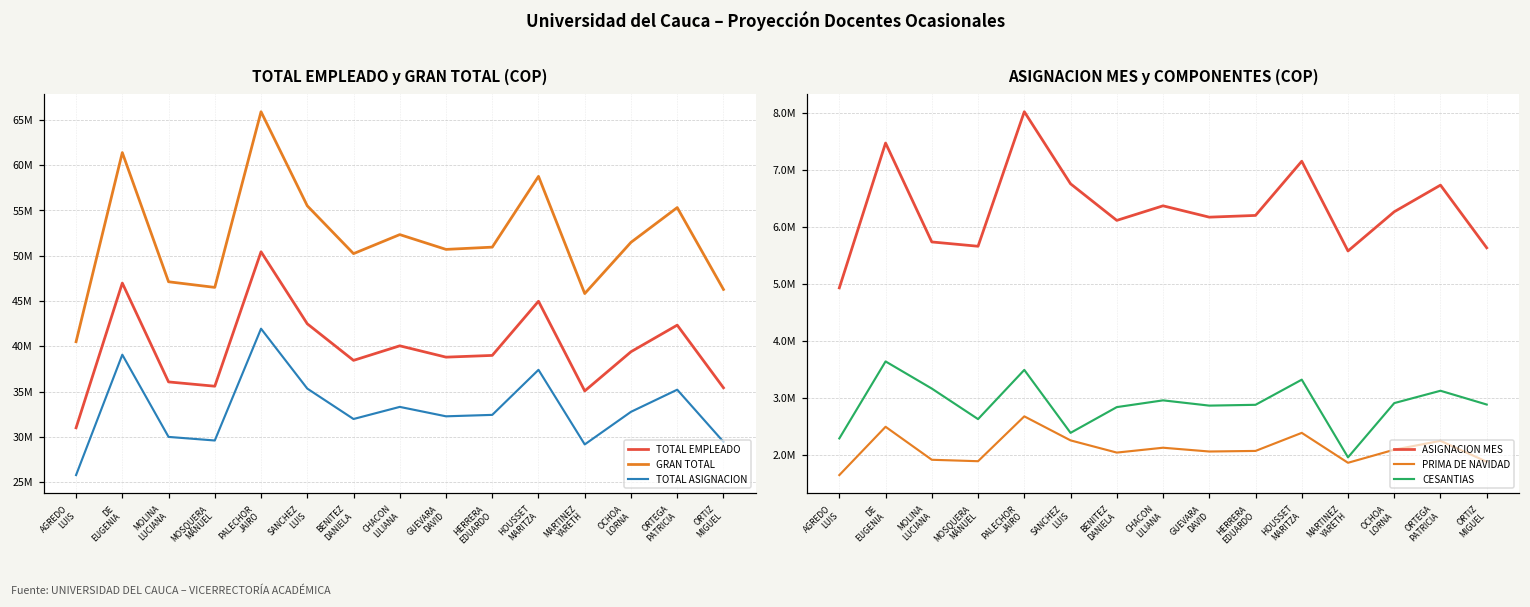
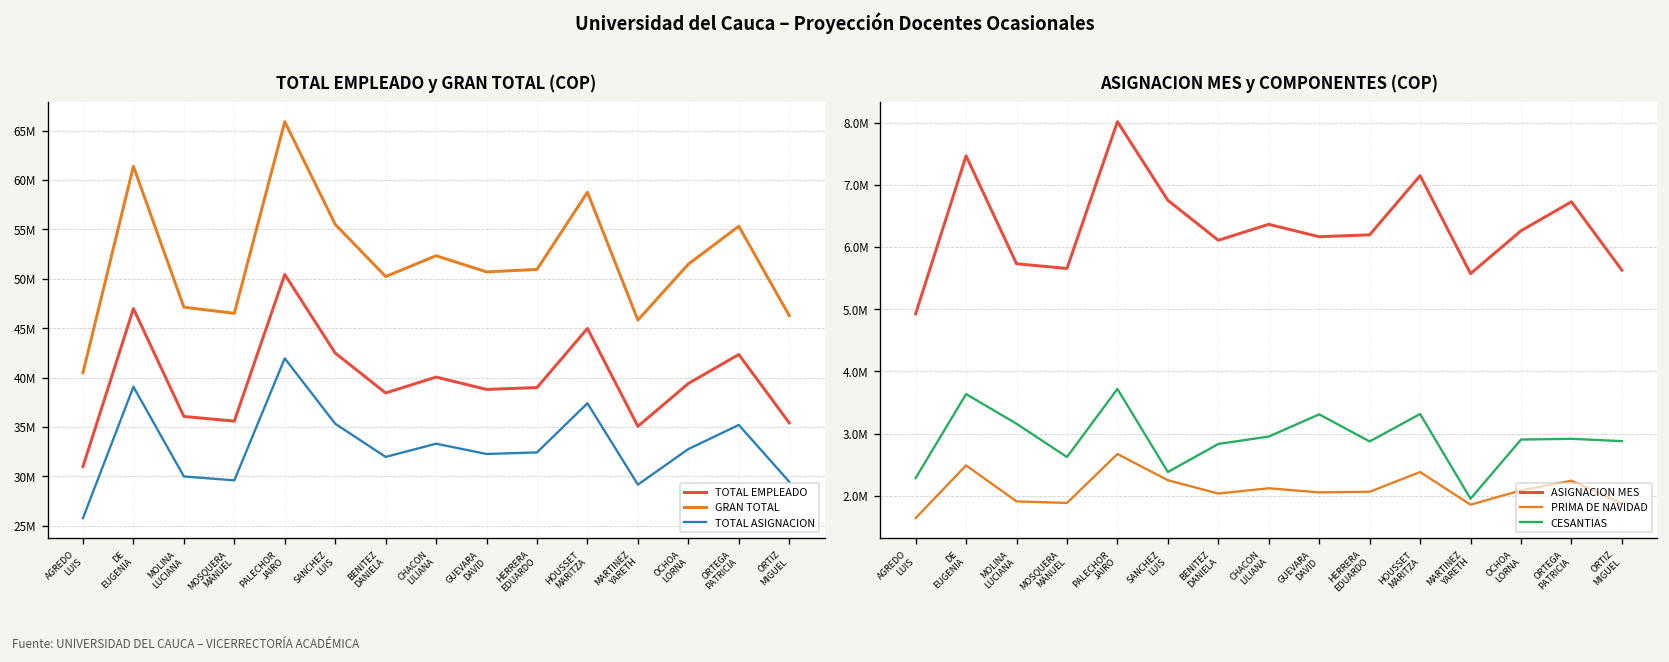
ASIGNACION MES y COMPONENTES (COP), CESANTIAS, PALECHOR JAIRO: 3500000 -> 3700000
ASIGNACION MES y COMPONENTES (COP), CESANTIAS, GUEVARA DAVID: 2900000 -> 3300000
ASIGNACION MES y COMPONENTES (COP), CESANTIAS, ORTEGA PATRICIA: 3100000 -> 2900000
